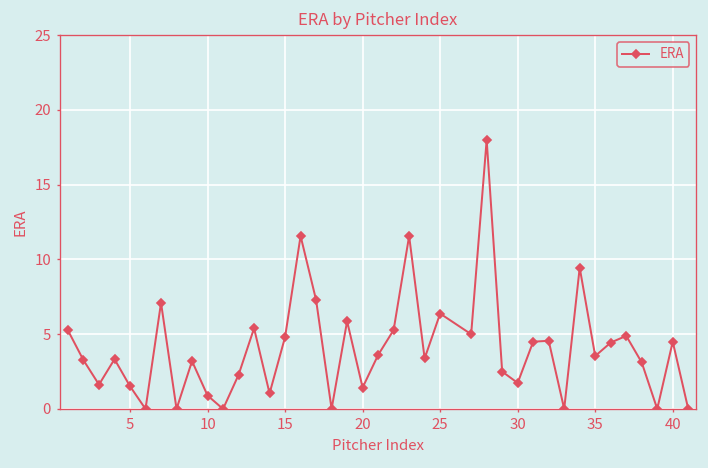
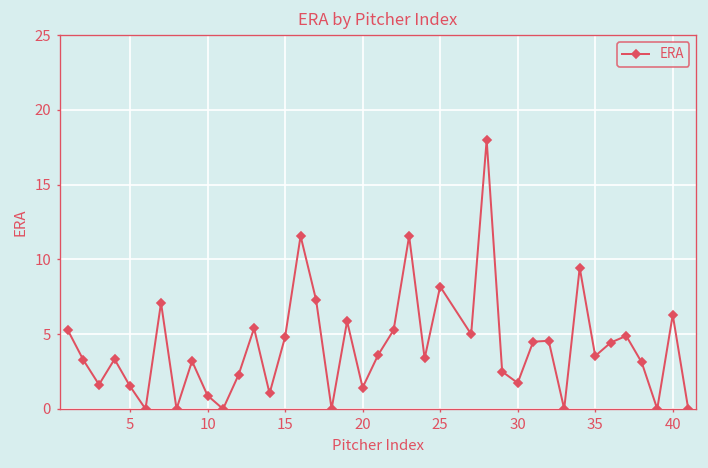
25: 6.4 -> 8.2
40: 4.5 -> 6.3
